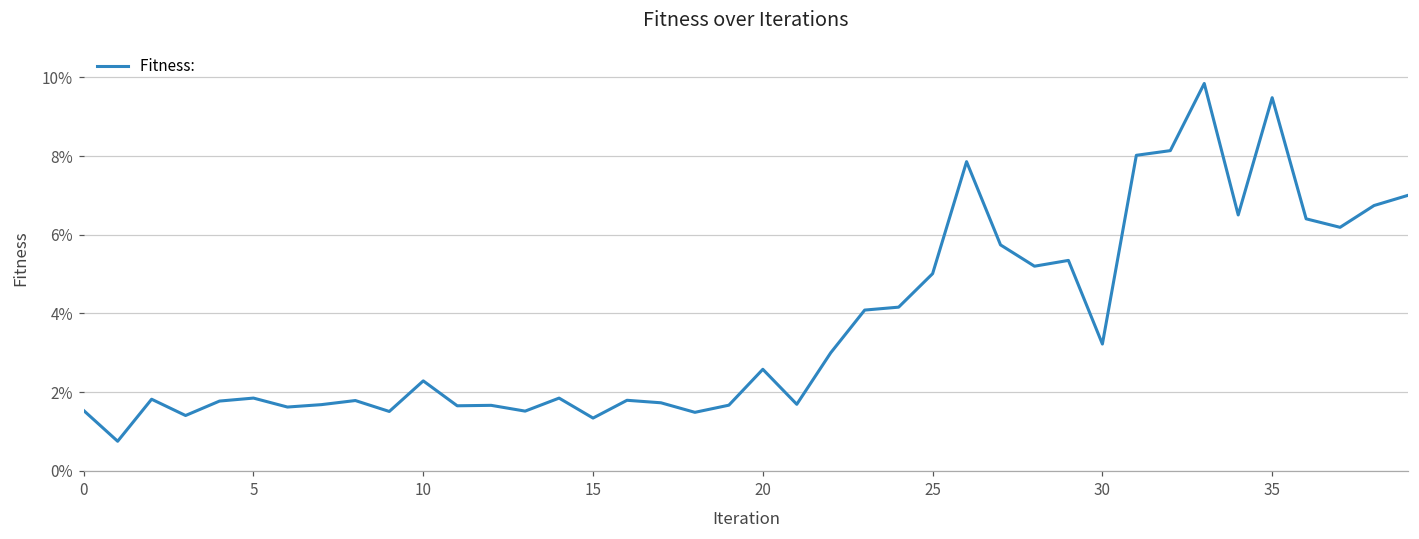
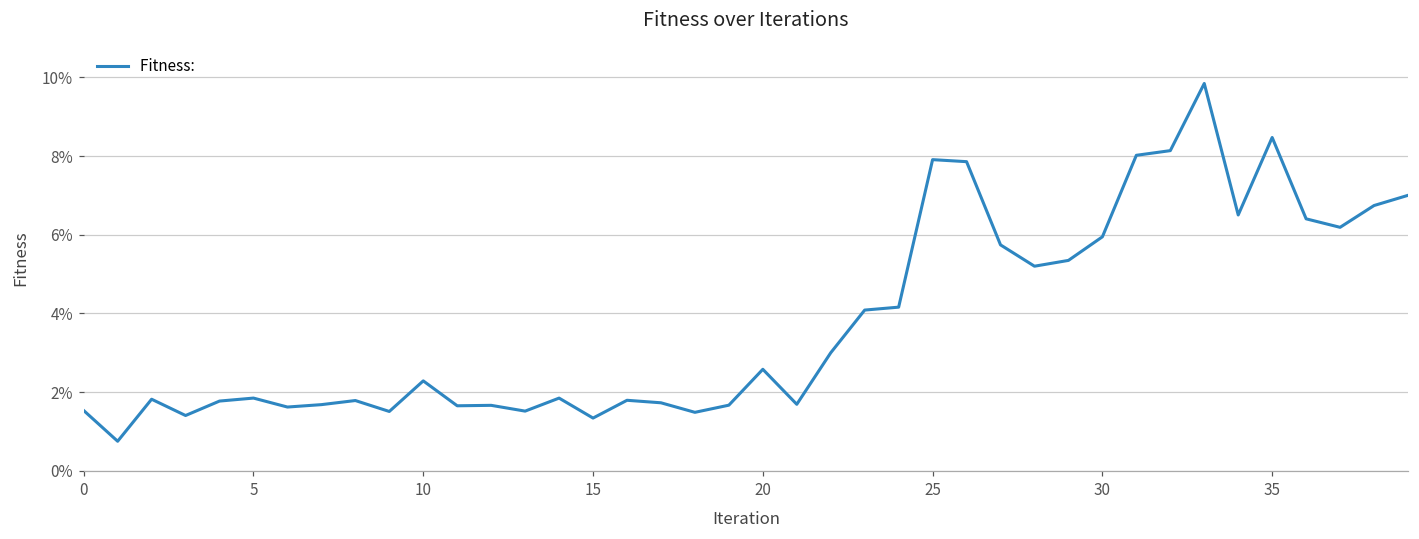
25: 5.0% -> 7.9%
30: 3.2% -> 5.9%
35: 9.5% -> 8.5%
